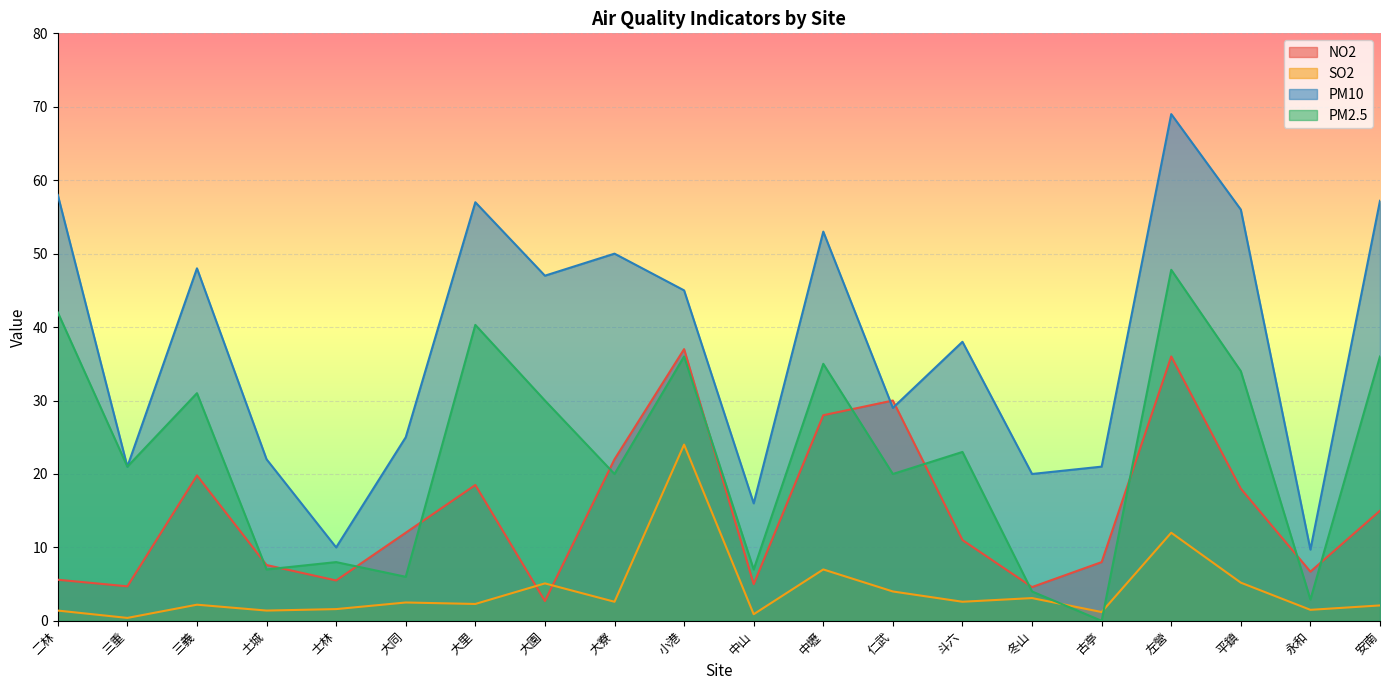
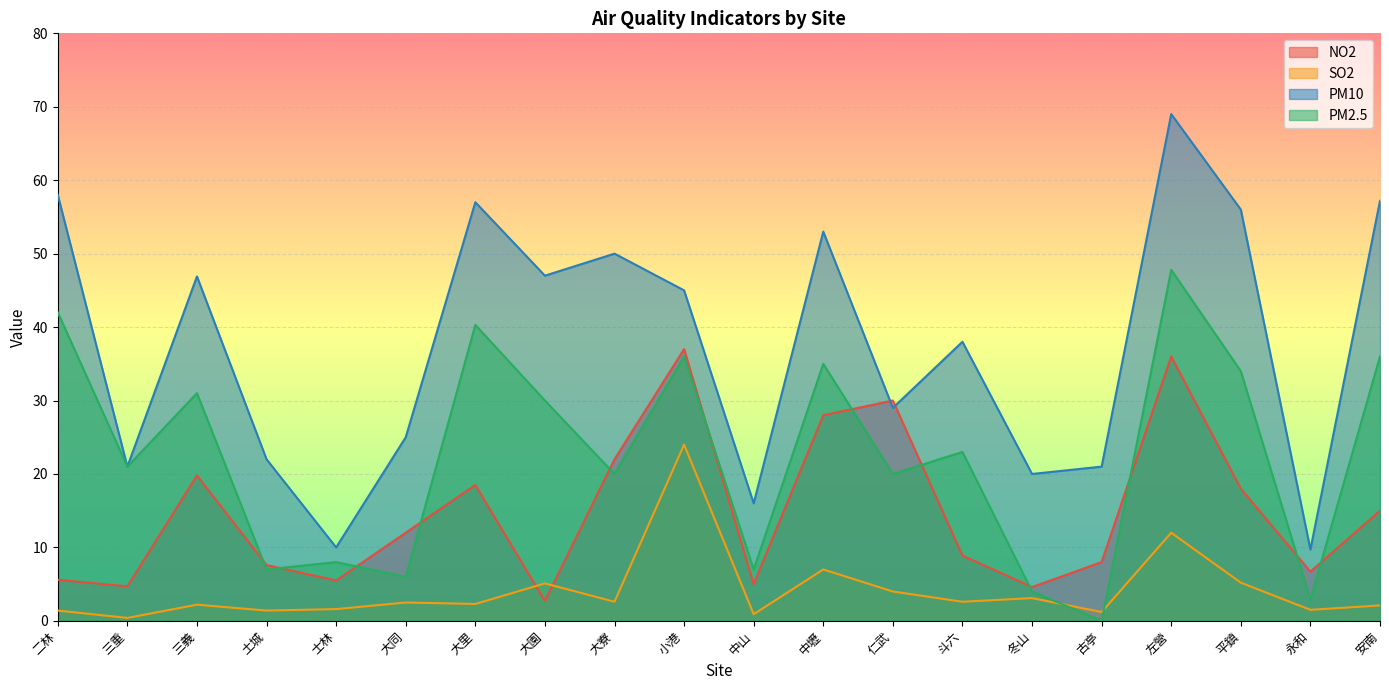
PM10, 三義: 48 -> 47
NO2, 斗六: 11 -> 9
